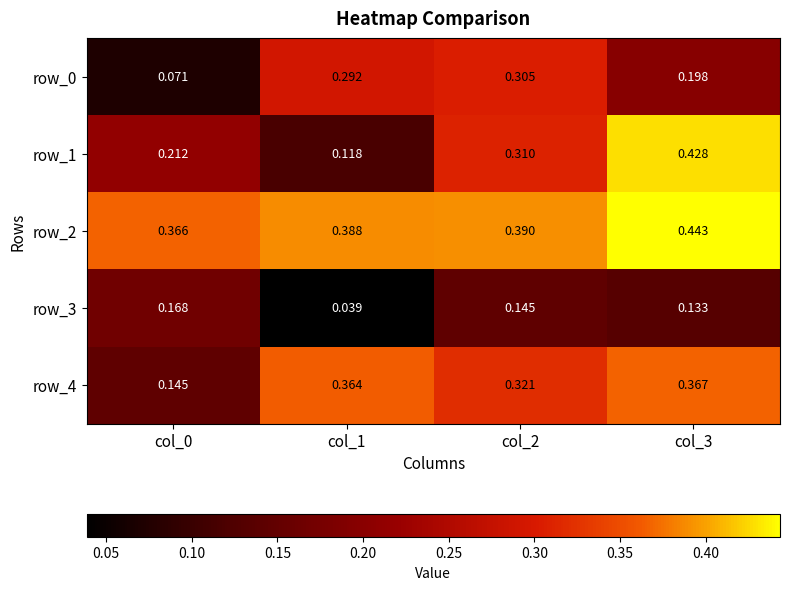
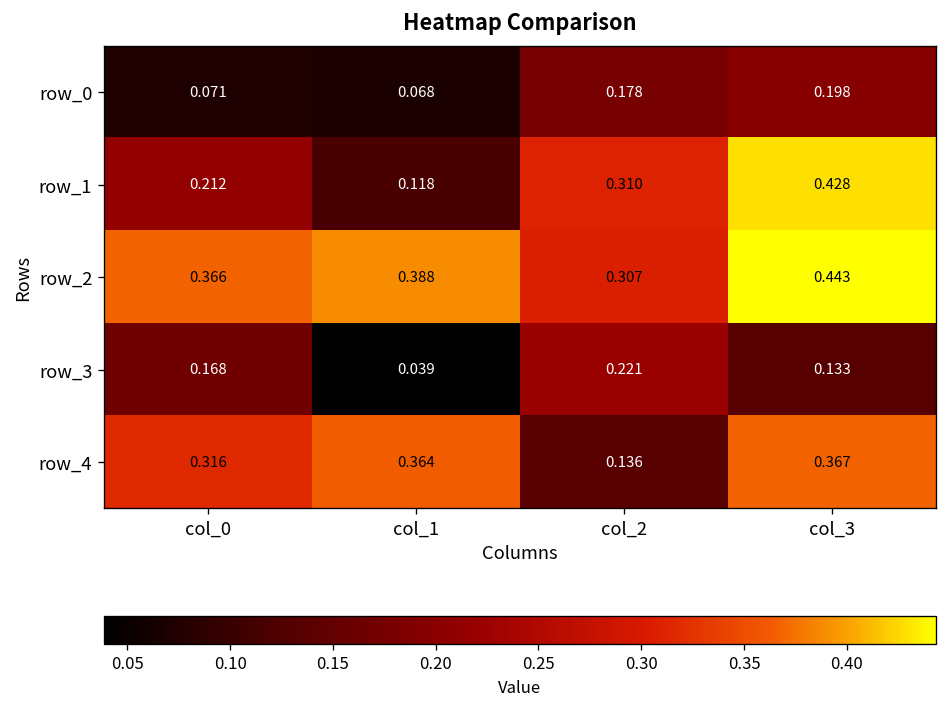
row_0, col_1: 0.292 -> 0.068
row_0, col_2: 0.305 -> 0.178
row_2, col_2: 0.390 -> 0.307
row_3, col_2: 0.145 -> 0.221
row_4, col_0: 0.145 -> 0.316
row_4, col_2: 0.321 -> 0.136
